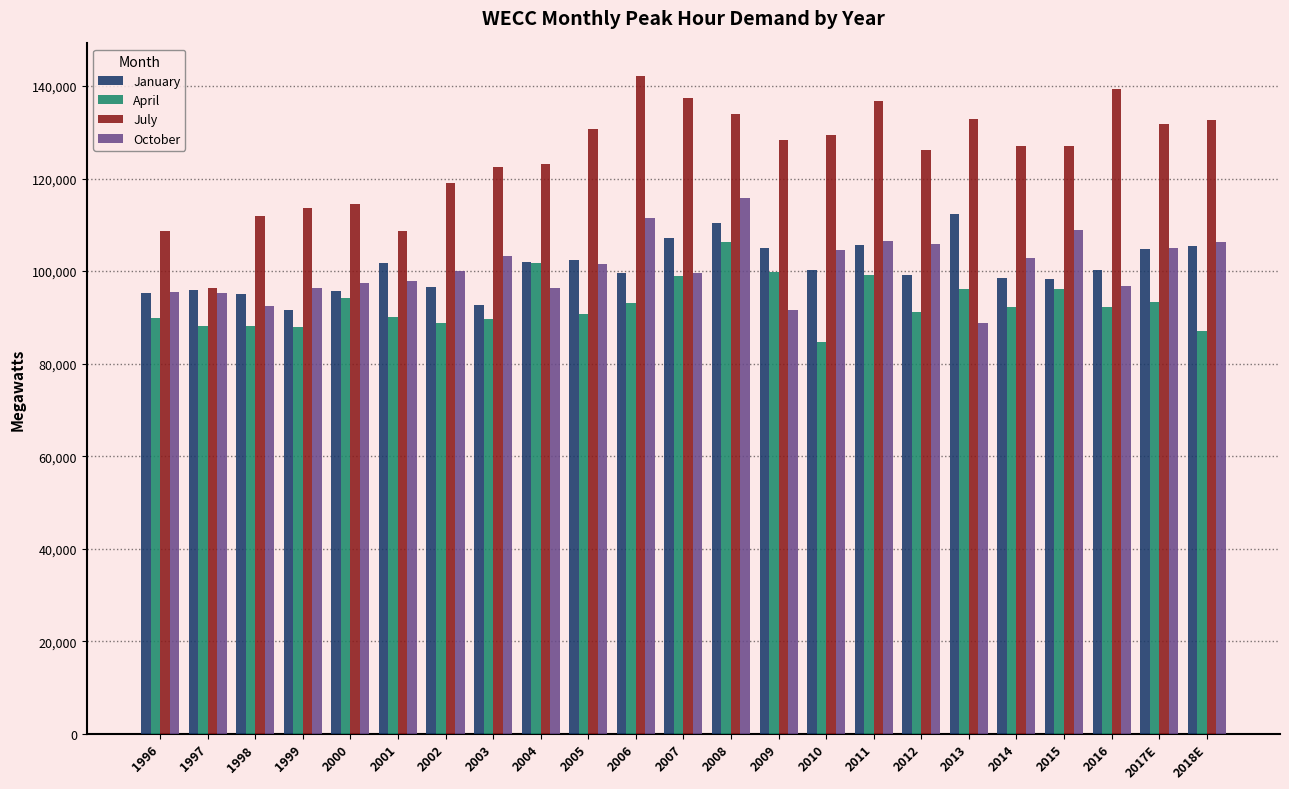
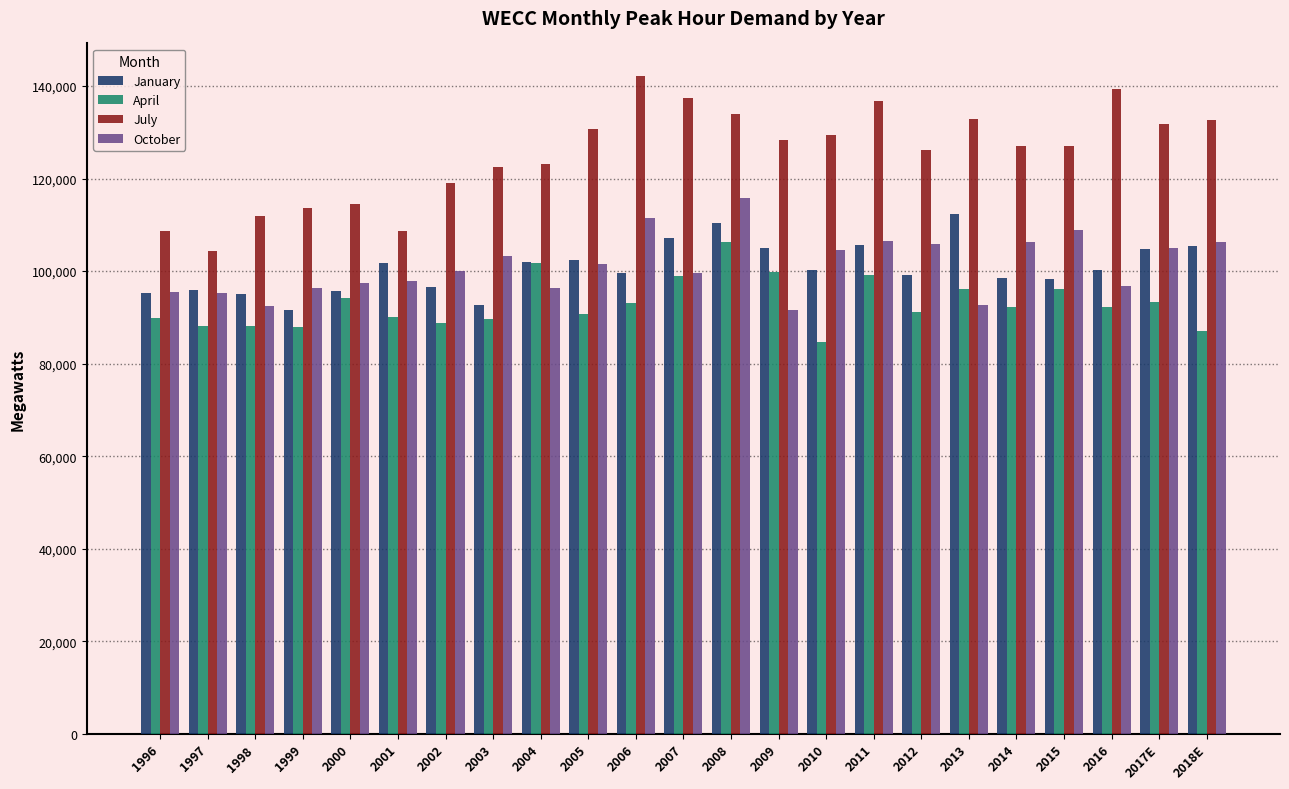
July, 1997: 96,000 -> 104,000
October, 2013: 89,000 -> 93,000
October, 2014: 103,000 -> 106,000
